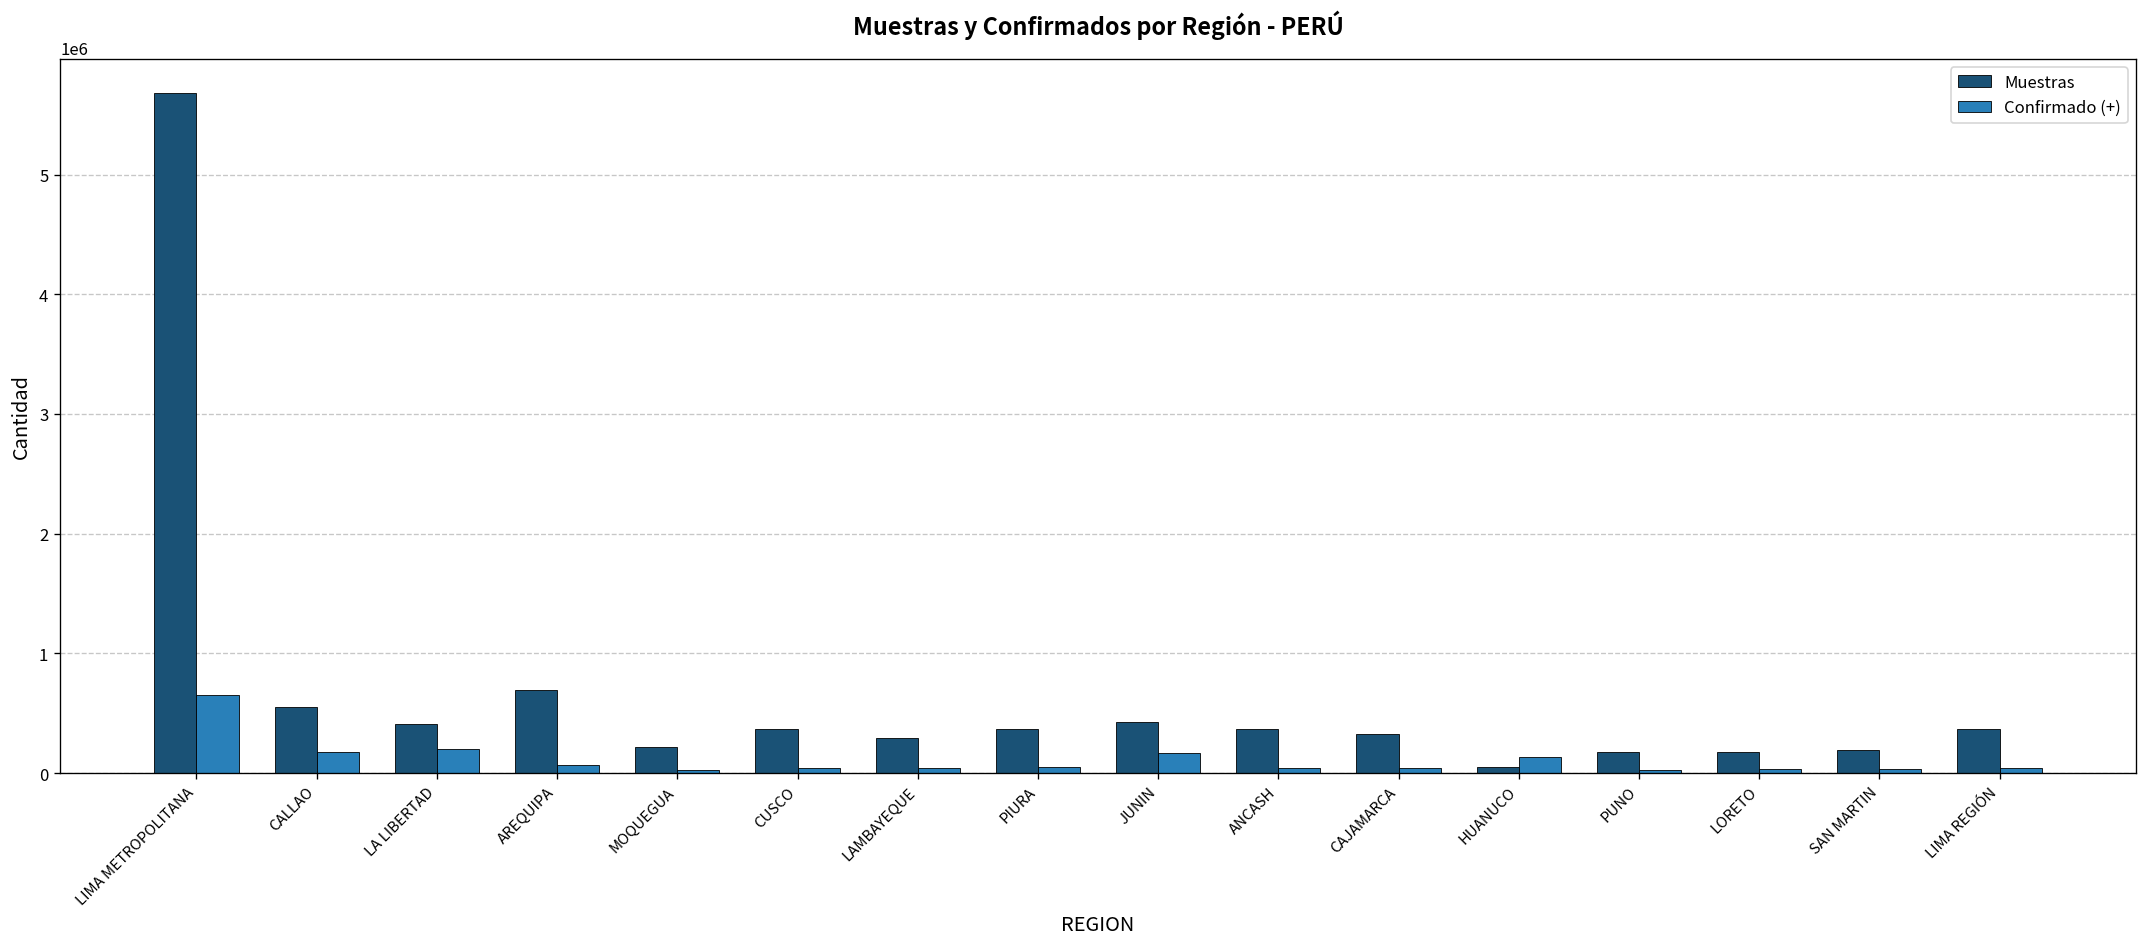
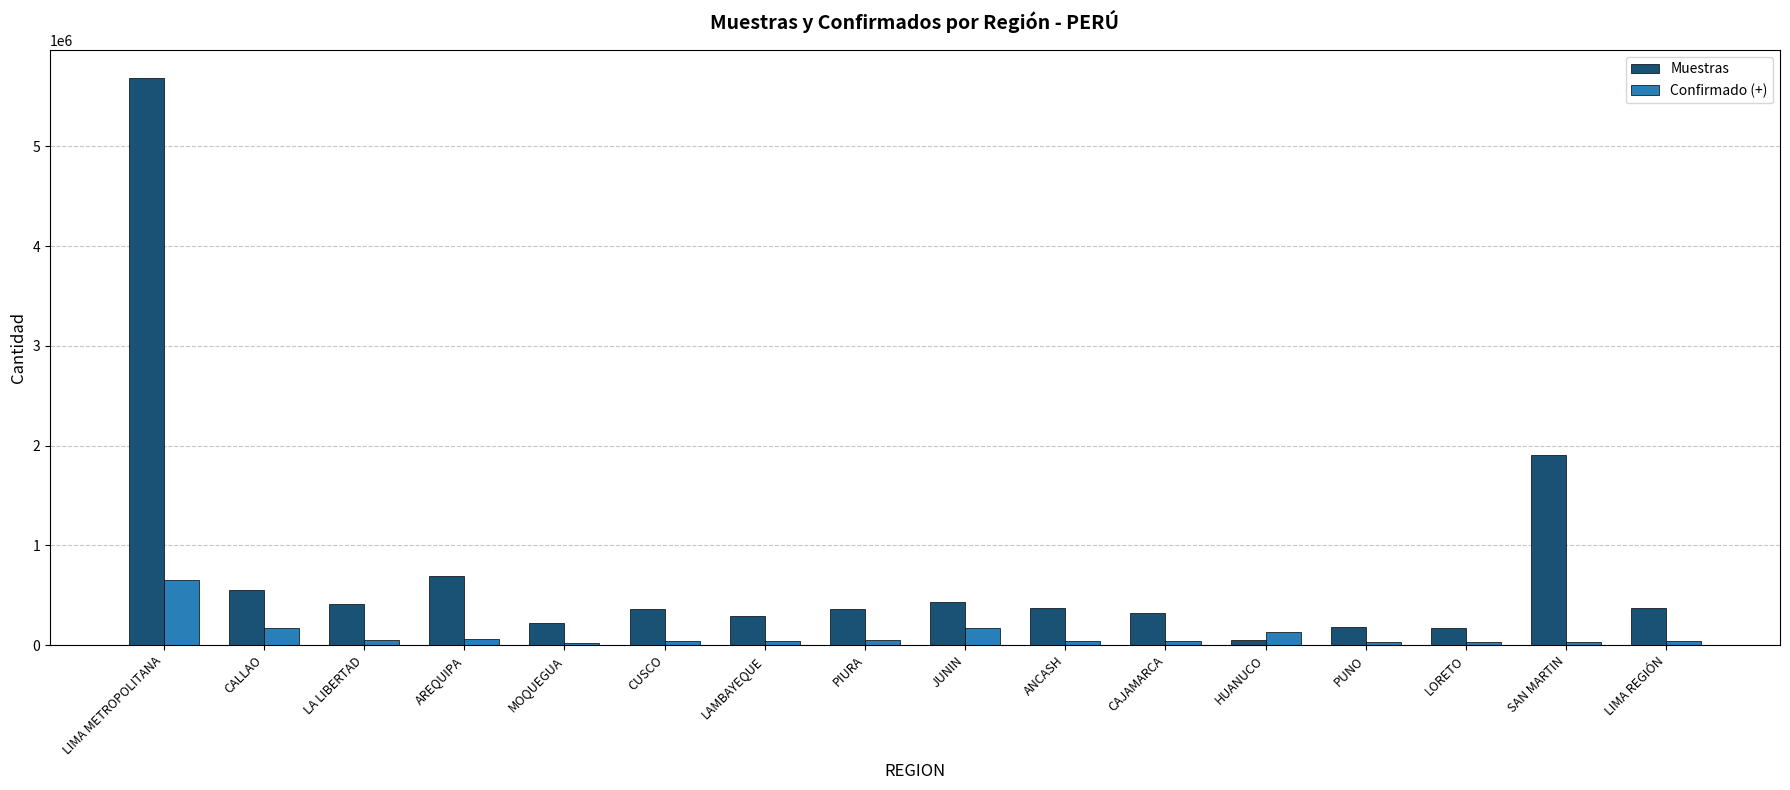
Confirmado (+), LA LIBERTAD: 200000 -> 100000
Muestras, SAN MARTIN: 200000 -> 1900000
